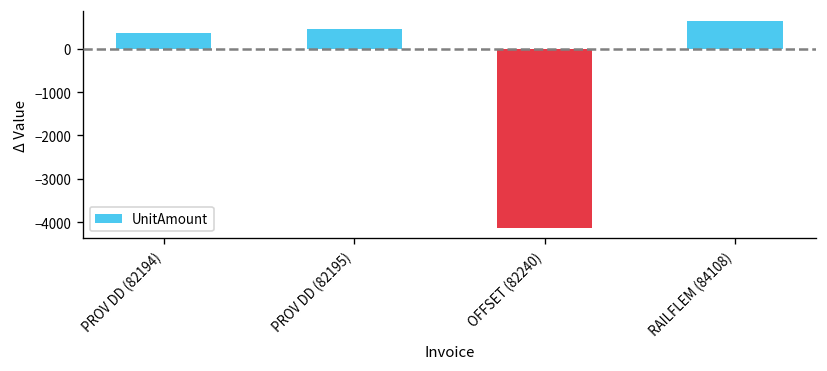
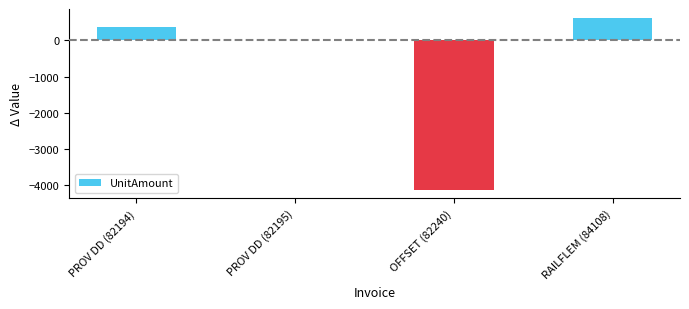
PROV DD (82195): 500 -> 0
